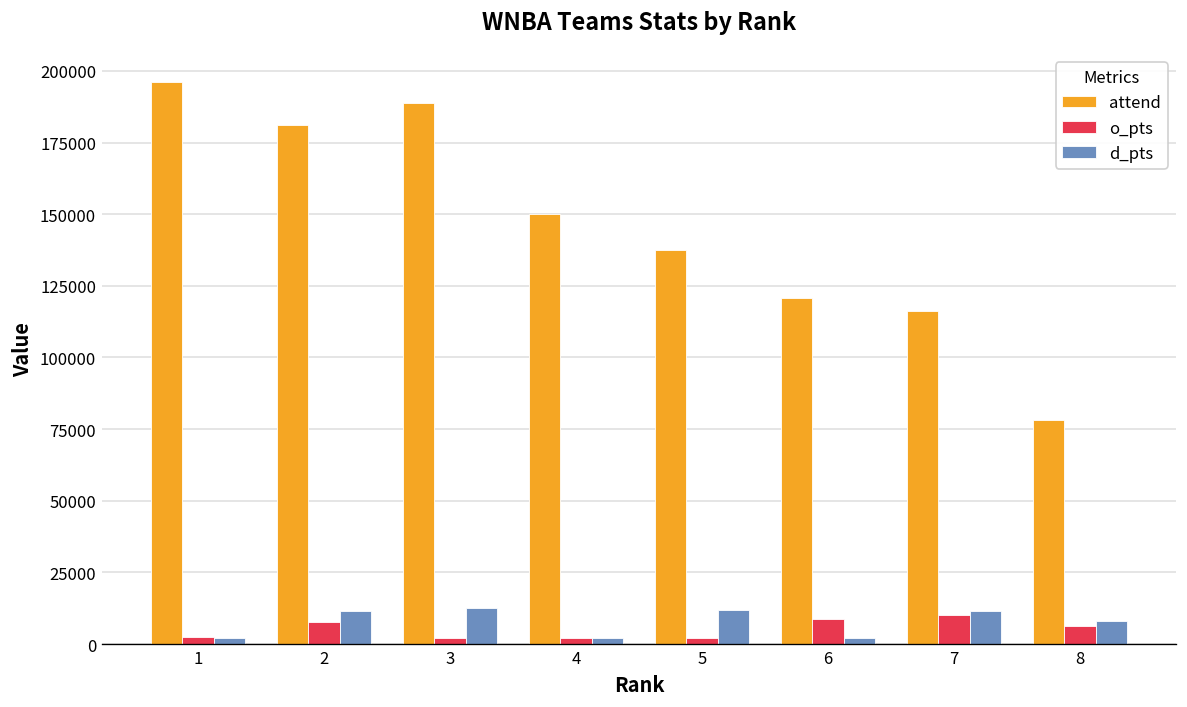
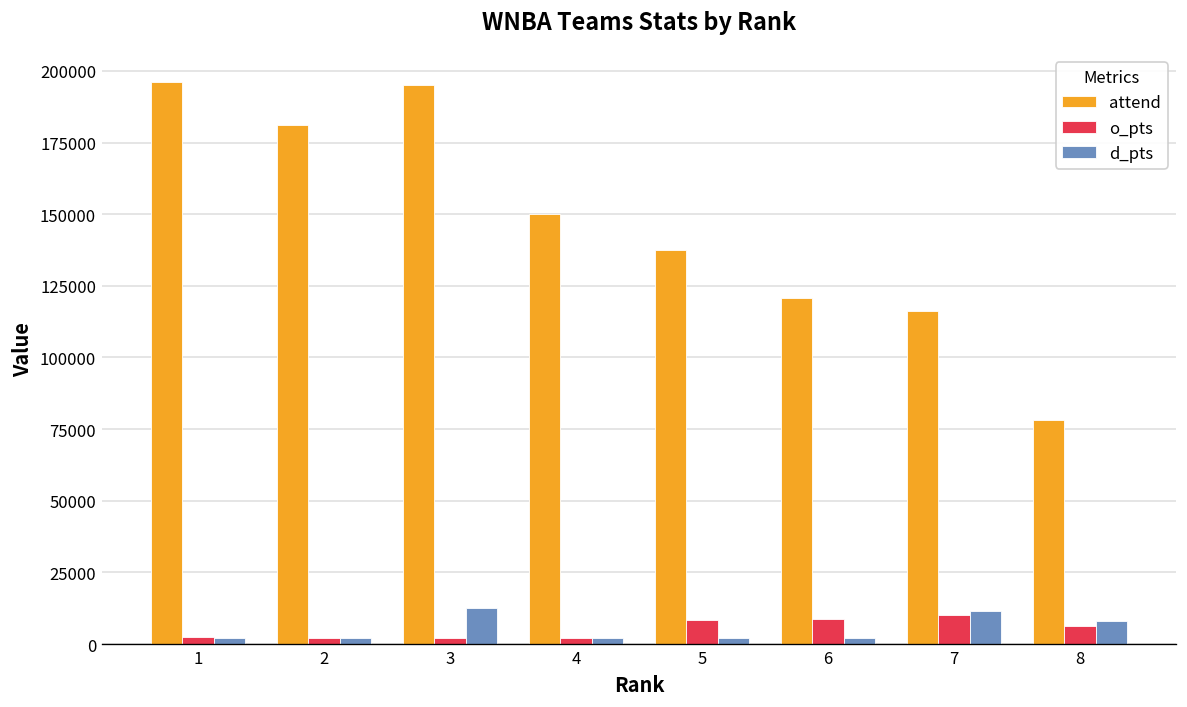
o_pts, 2: 8000 -> 2000
d_pts, 2: 12000 -> 2000
attend, 3: 189000 -> 195000
o_pts, 5: 2000 -> 8000
d_pts, 5: 12000 -> 2000
